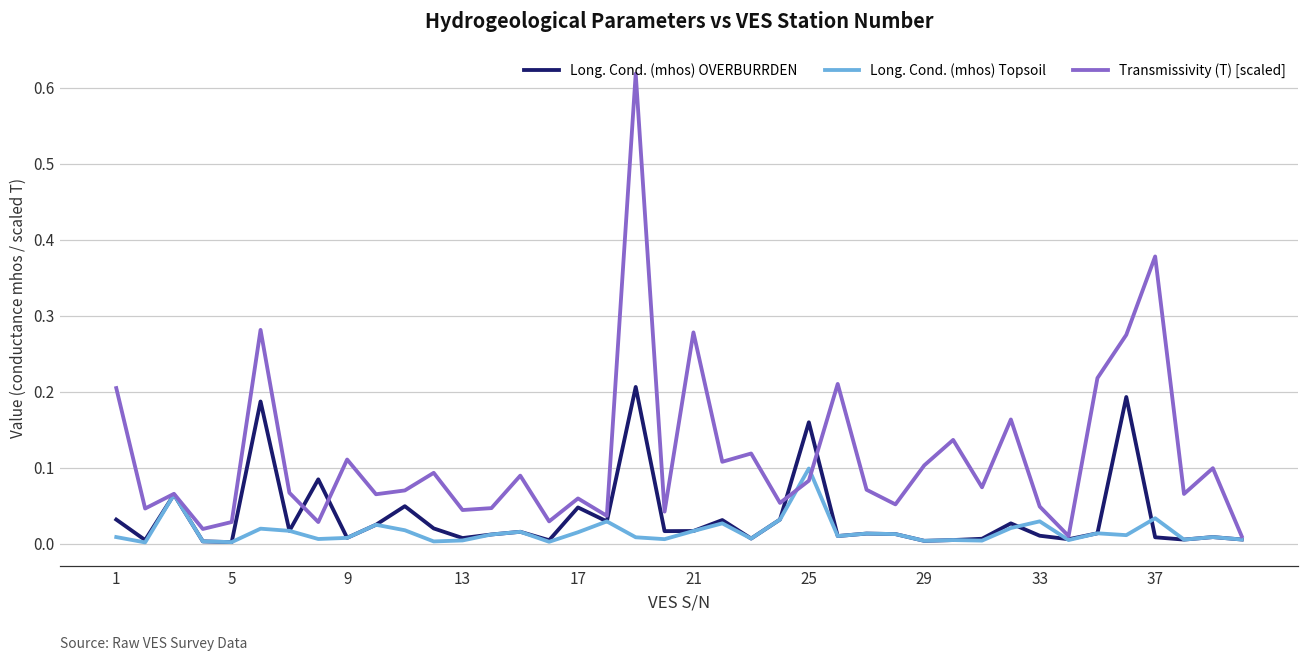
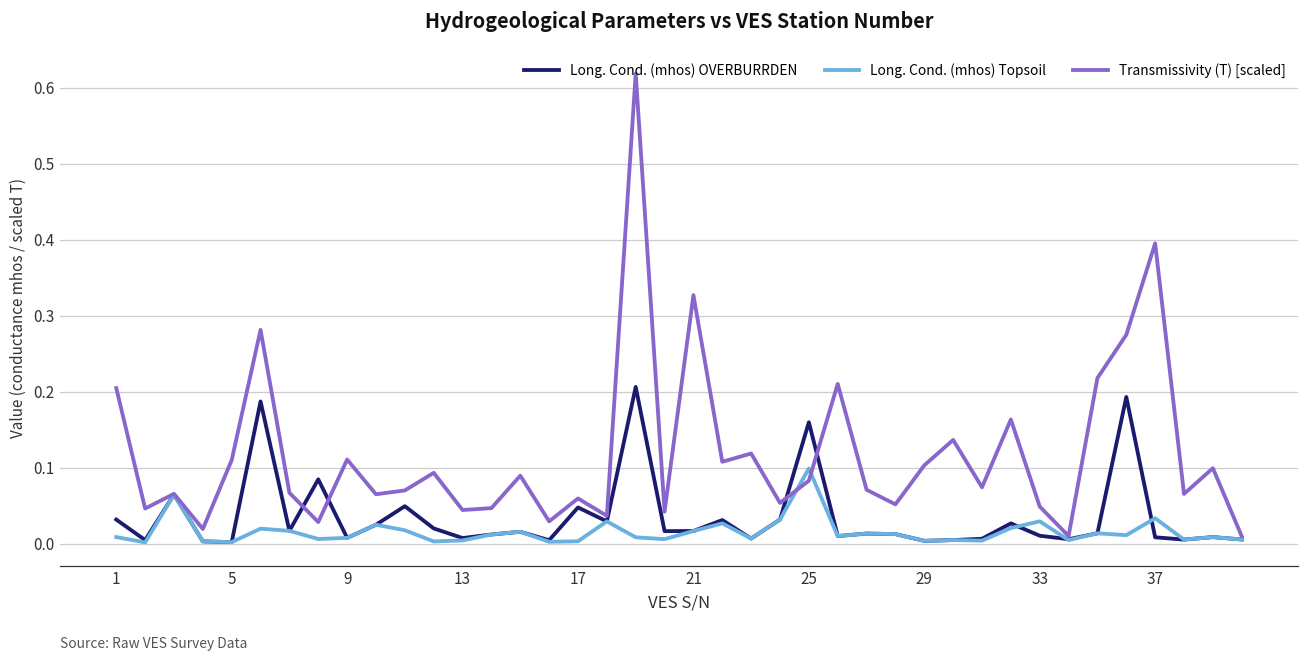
Transmissivity (T) [scaled], 5: 0.03 -> 0.11
Long. Cond. (mhos) Topsoil, 17: 0.01 -> 0.00
Transmissivity (T) [scaled], 21: 0.28 -> 0.33
Transmissivity (T) [scaled], 37: 0.38 -> 0.40
